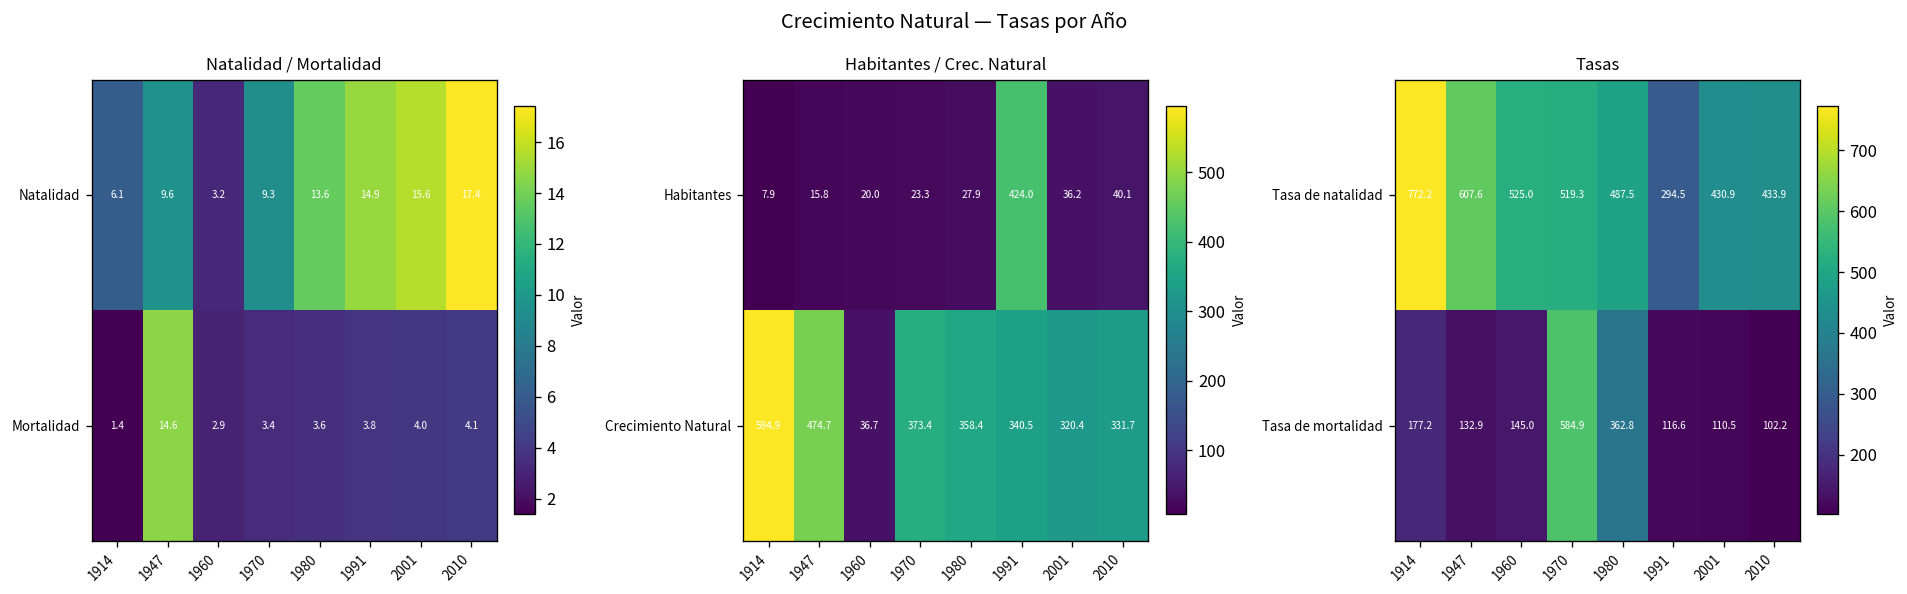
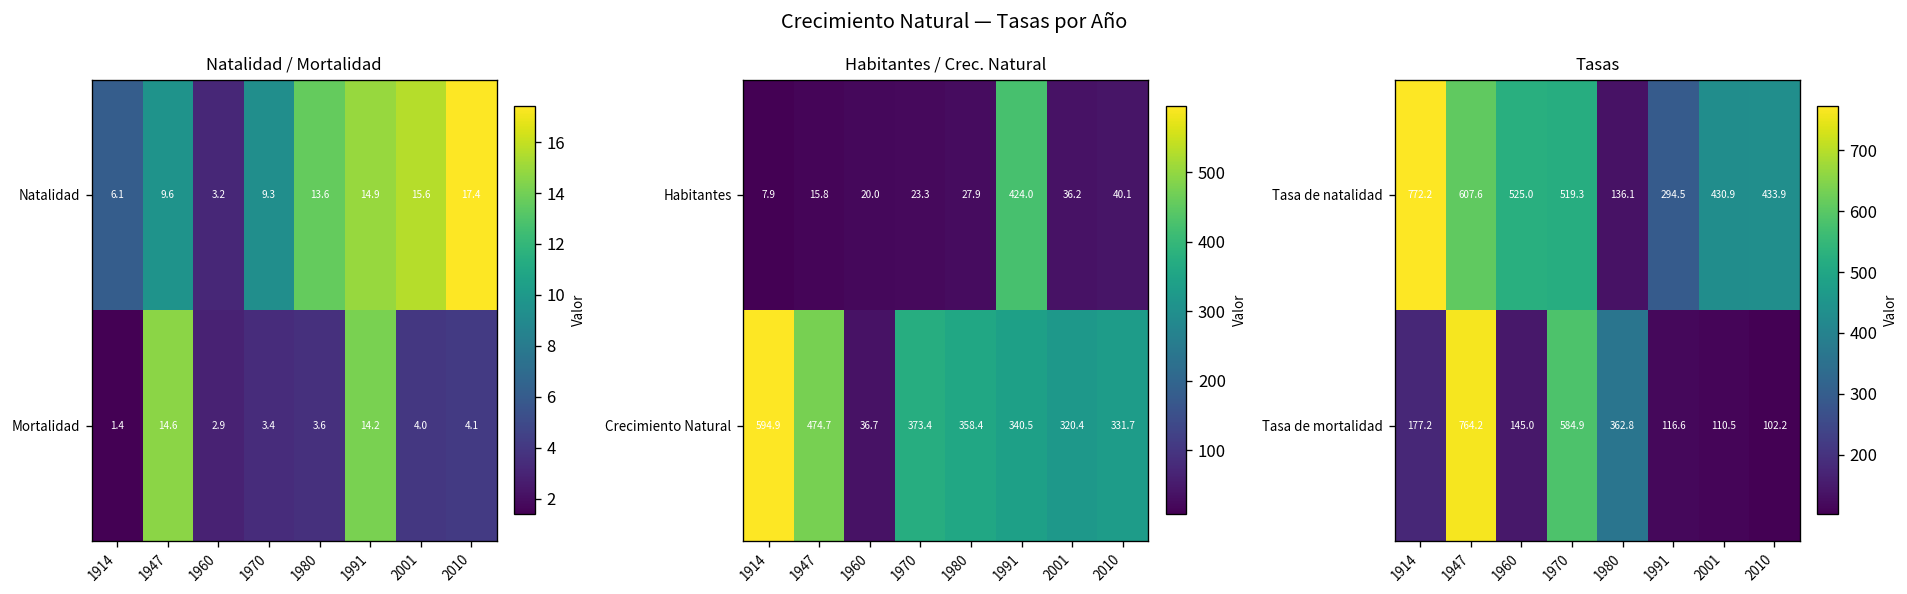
Natalidad / Mortalidad, Mortalidad, 1991: 3.8 -> 14.2
Tasas, Tasa de natalidad, 1980: 487.5 -> 136.1
Tasas, Tasa de mortalidad, 1947: 132.9 -> 764.2
